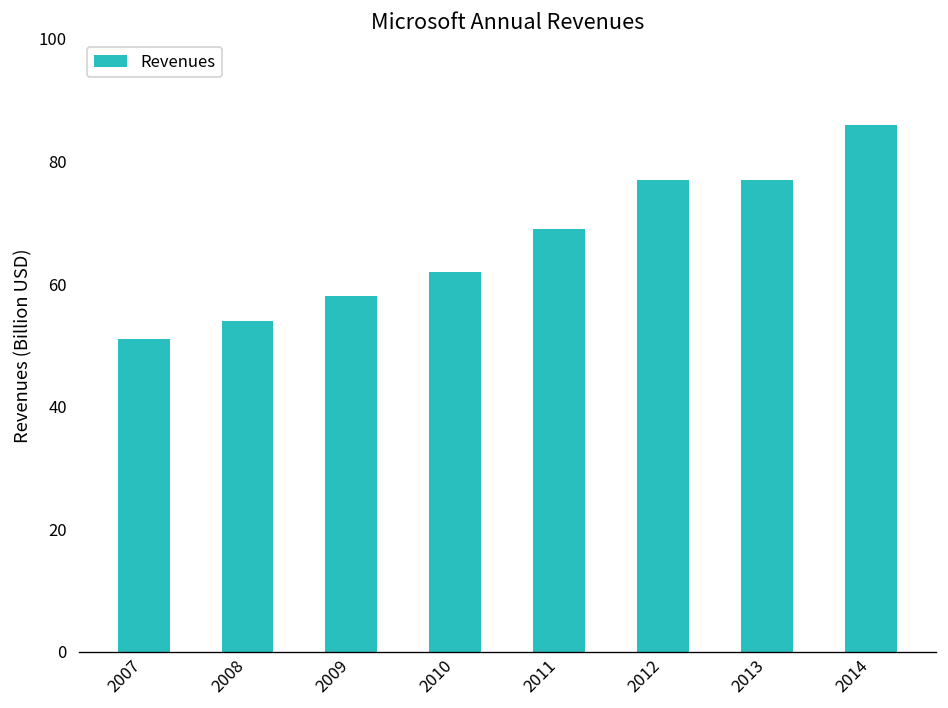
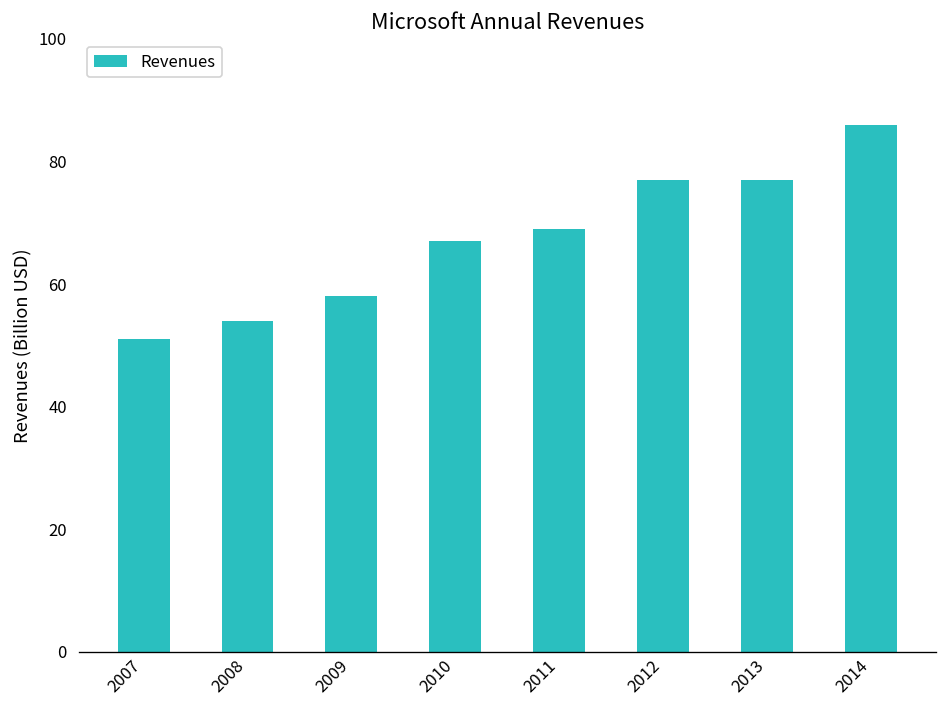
2010: 62 -> 67
